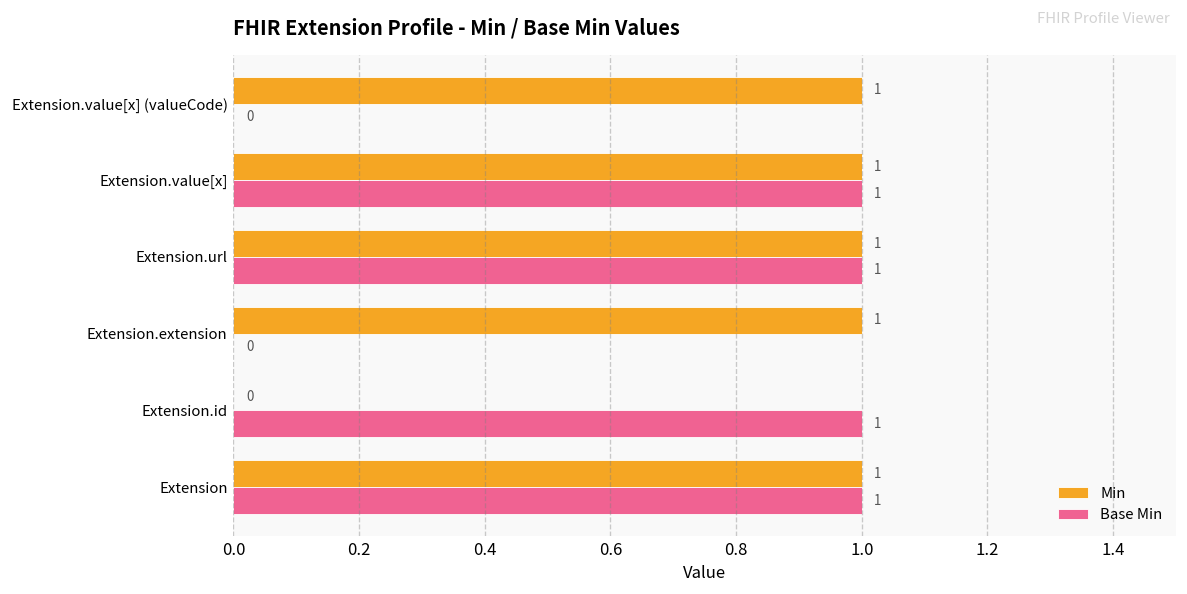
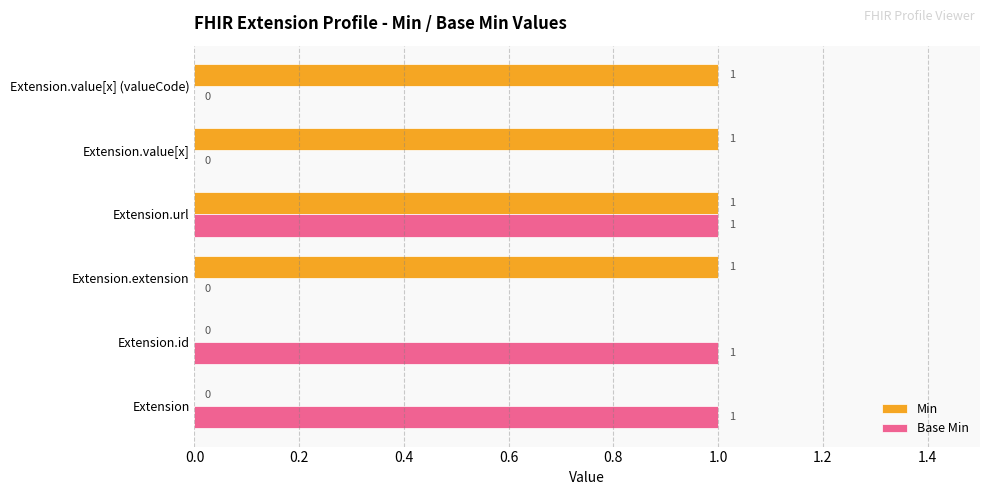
Base Min, Extension.value[x]: 1 -> 0
Min, Extension: 1 -> 0
